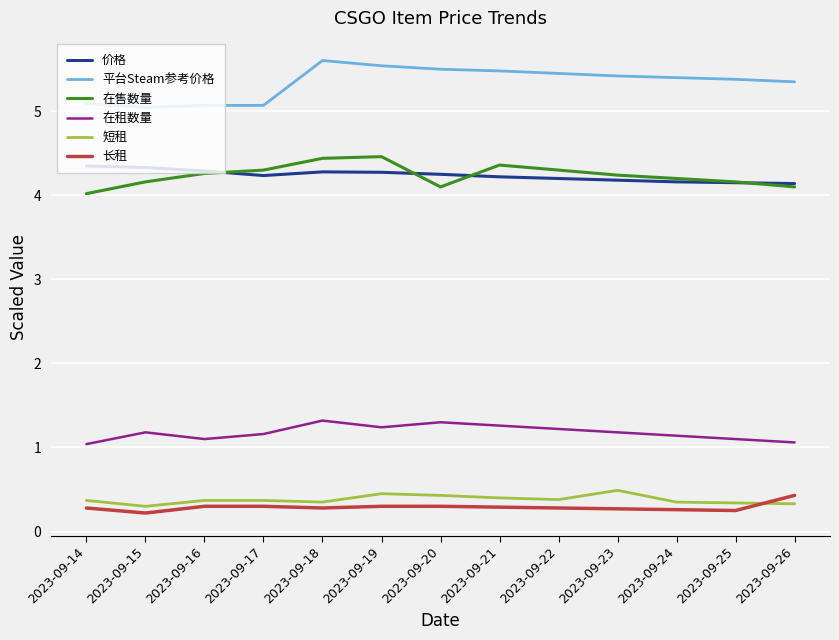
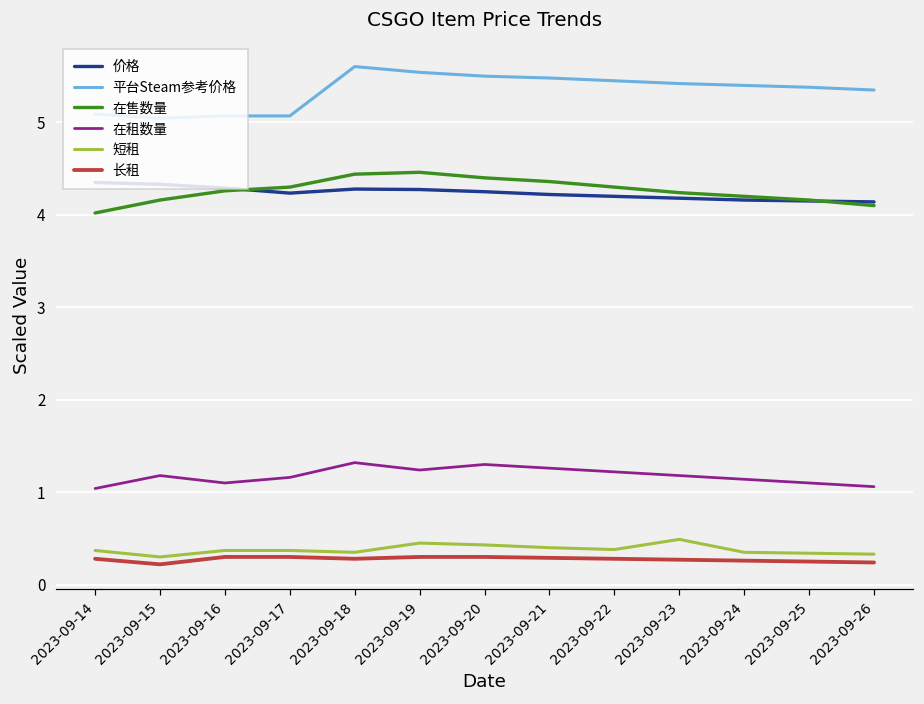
在售数量, 2023-09-20: 4.1 -> 4.4
长租, 2023-09-26: 0.4 -> 0.2
